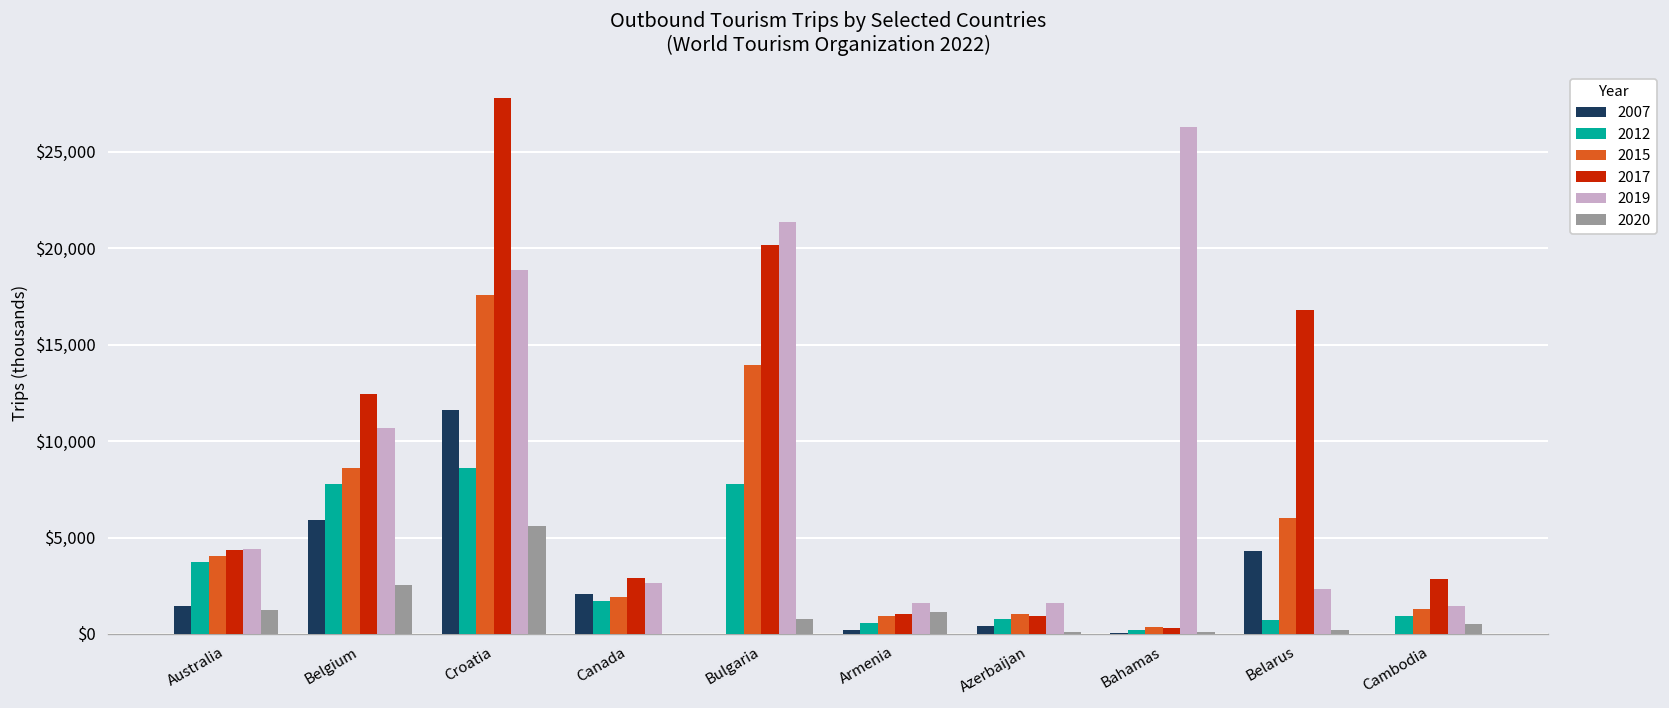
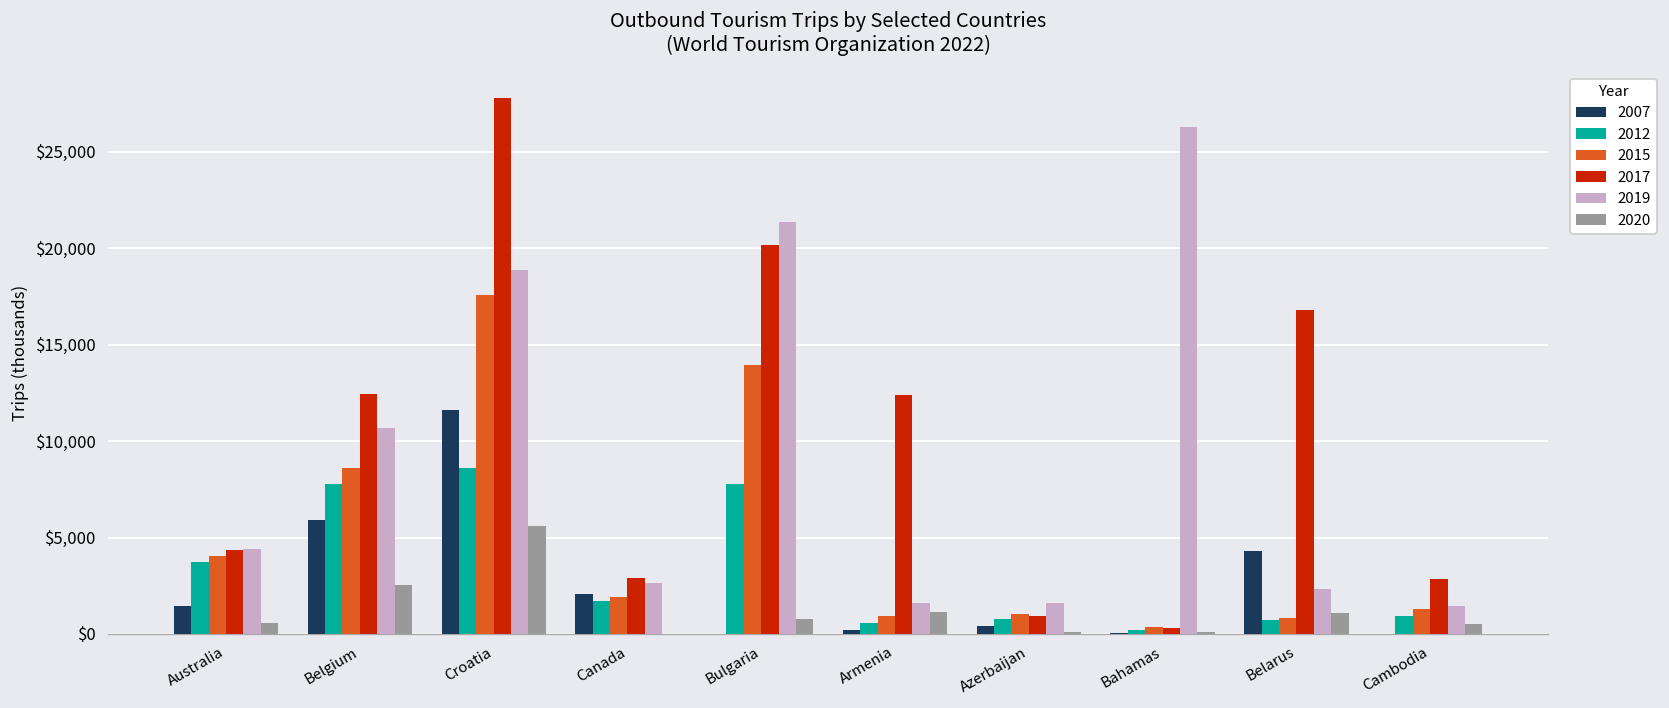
2020, Australia: $1,200 -> $600
2017, Armenia: $1,000 -> $12,400
2015, Belarus: $6,000 -> $800
2020, Belarus: $200 -> $1,100
